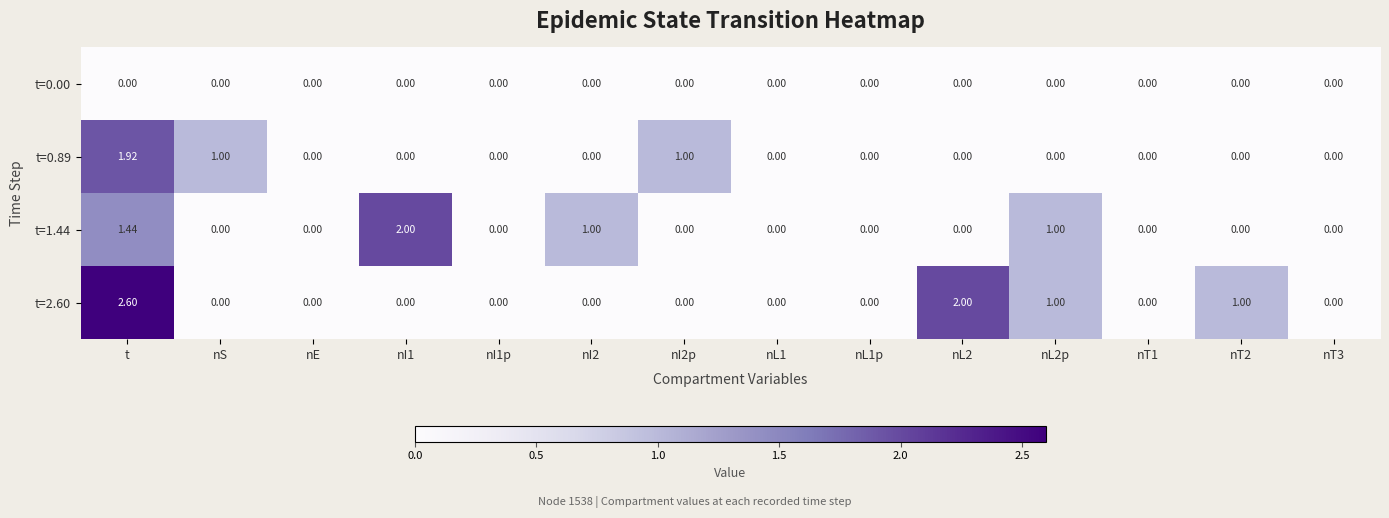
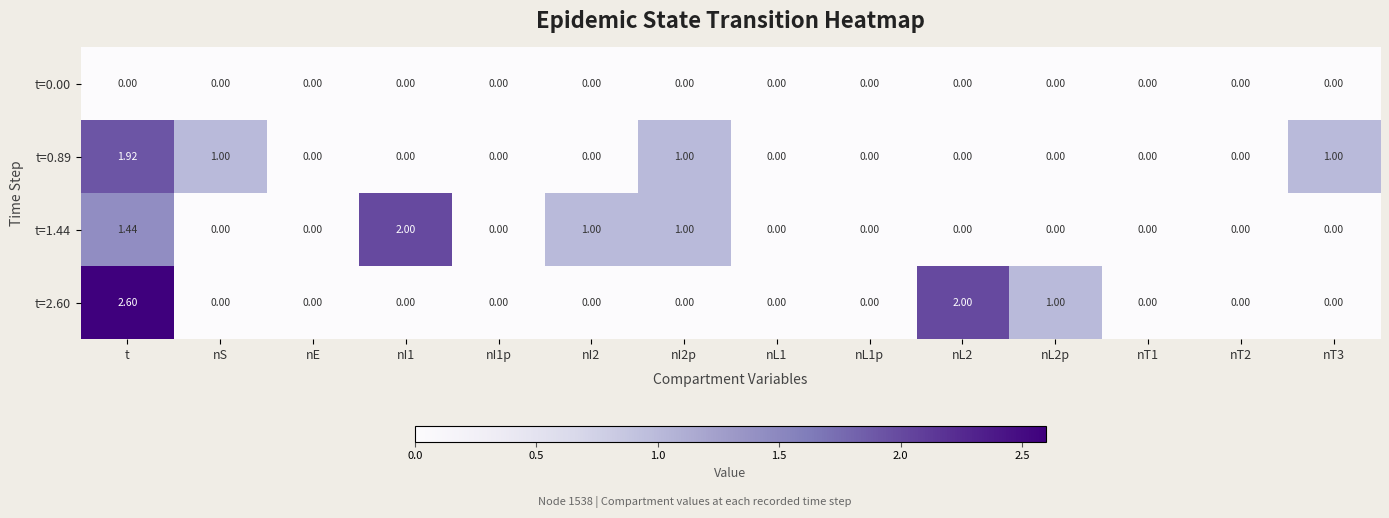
t=0.89, nT3: 0.00 -> 1.00
t=1.44, nI2p: 0.00 -> 1.00
t=1.44, nL2p: 1.00 -> 0.00
t=2.60, nT2: 1.00 -> 0.00
